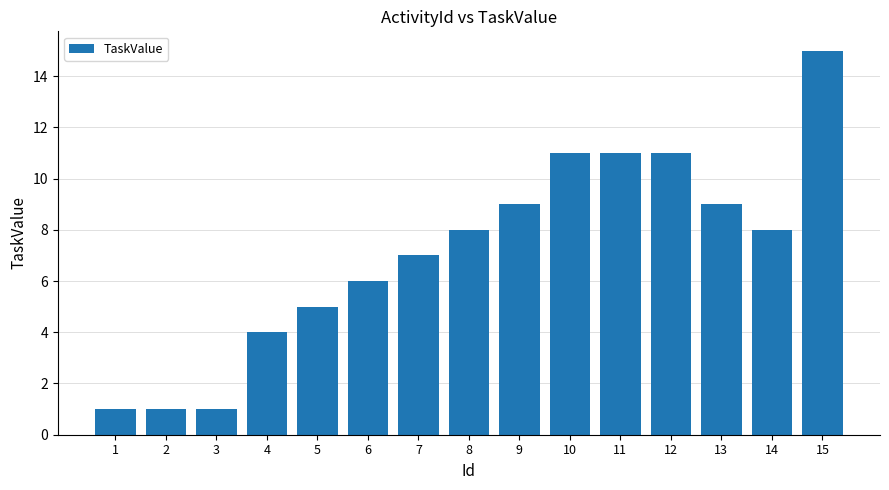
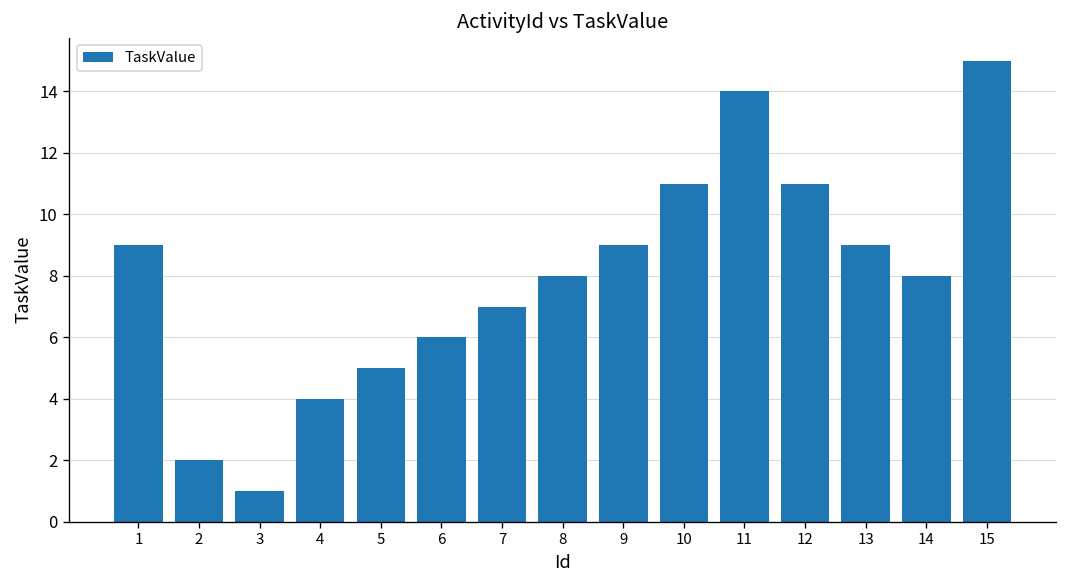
1: 1 -> 9
2: 1 -> 2
11: 11 -> 14
